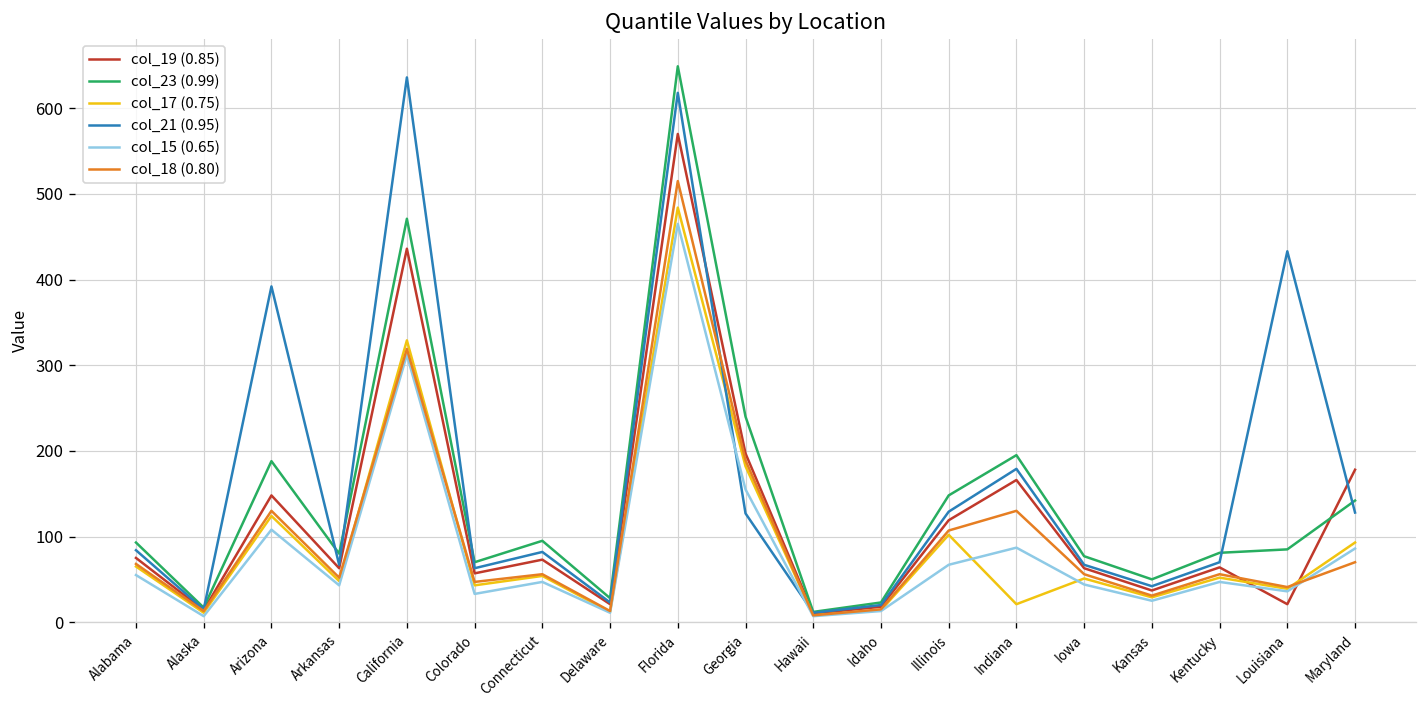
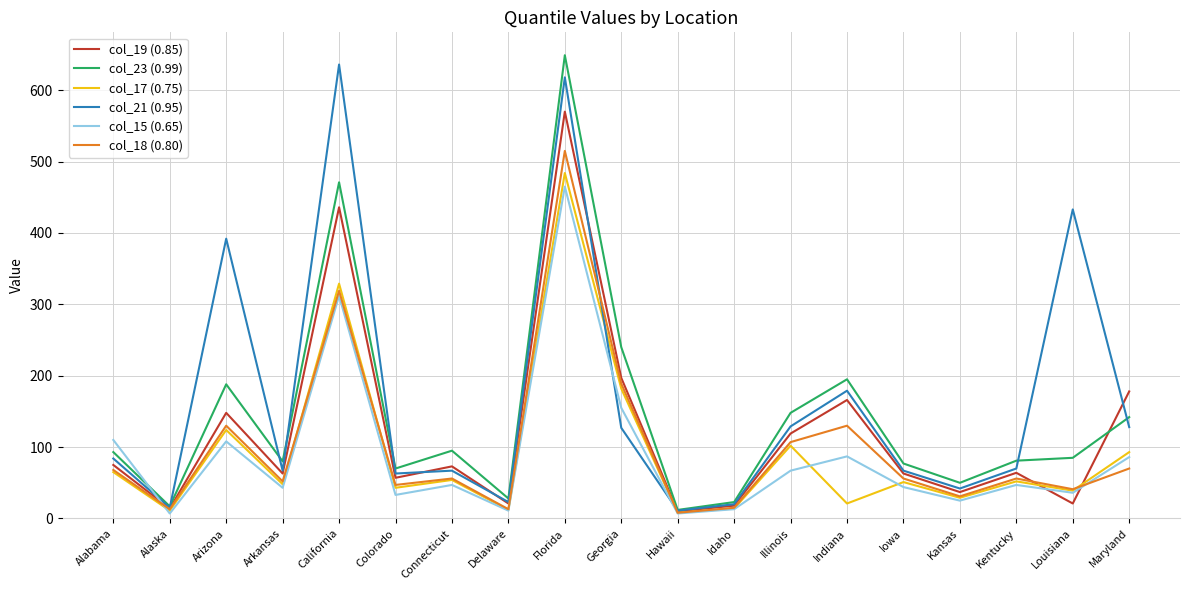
col_15 (0.65), Alabama: 60 -> 110
col_21 (0.95), Connecticut: 80 -> 70
